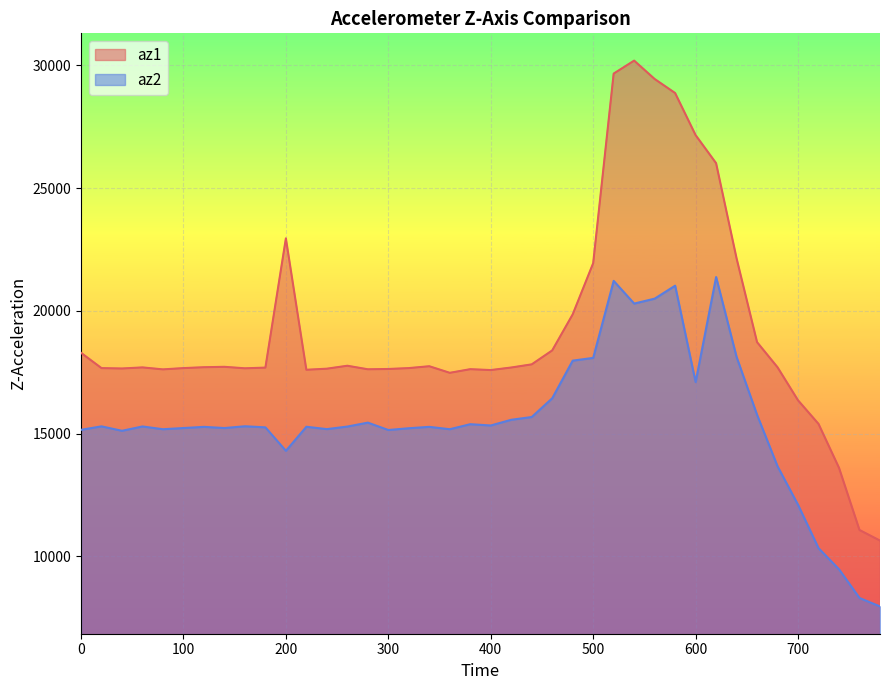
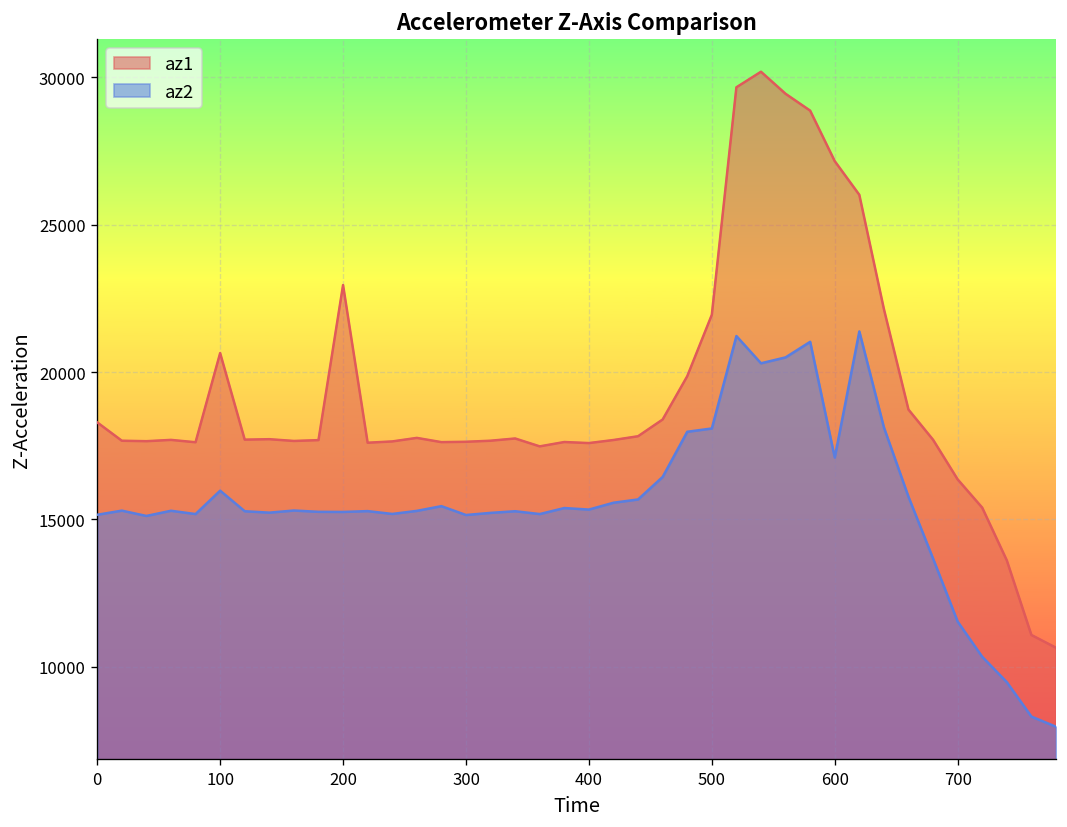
az1, 100: 17700 -> 20600
az2, 100: 15200 -> 16000
az2, 200: 14300 -> 15300
az2, 700: 12100 -> 11500
